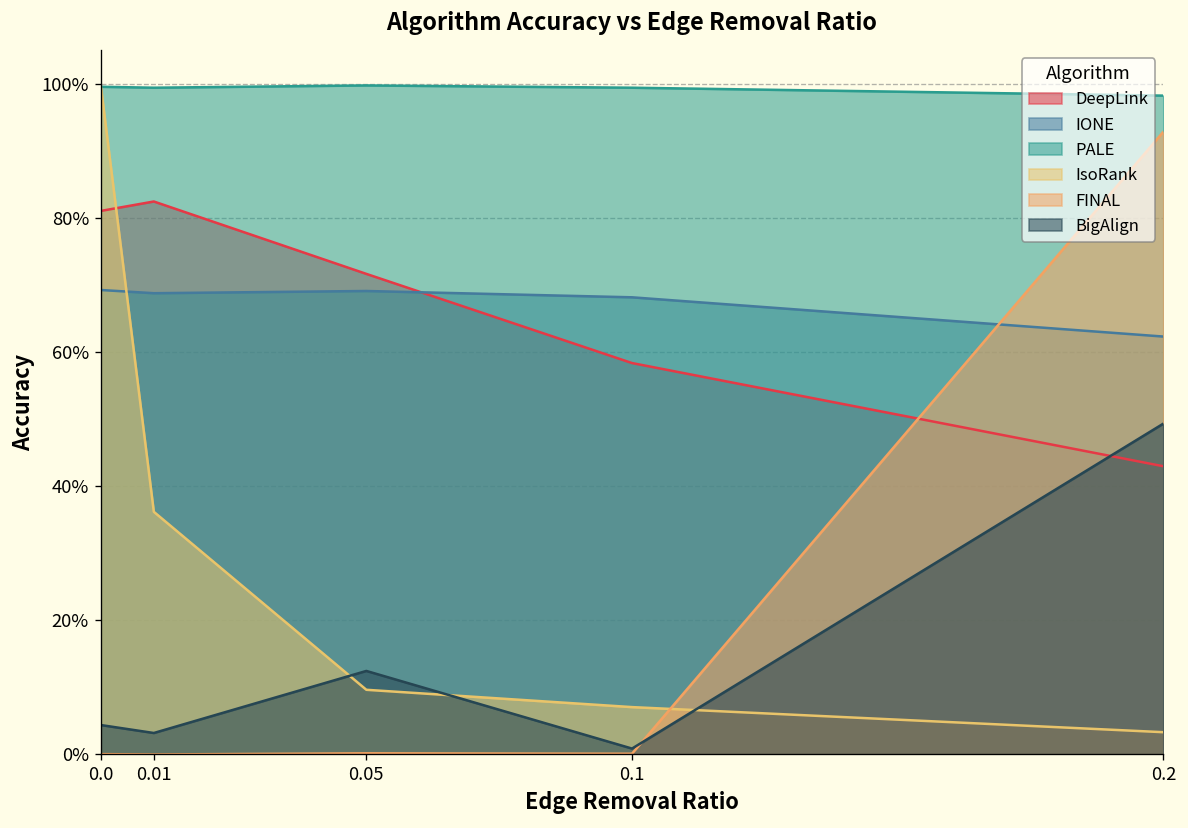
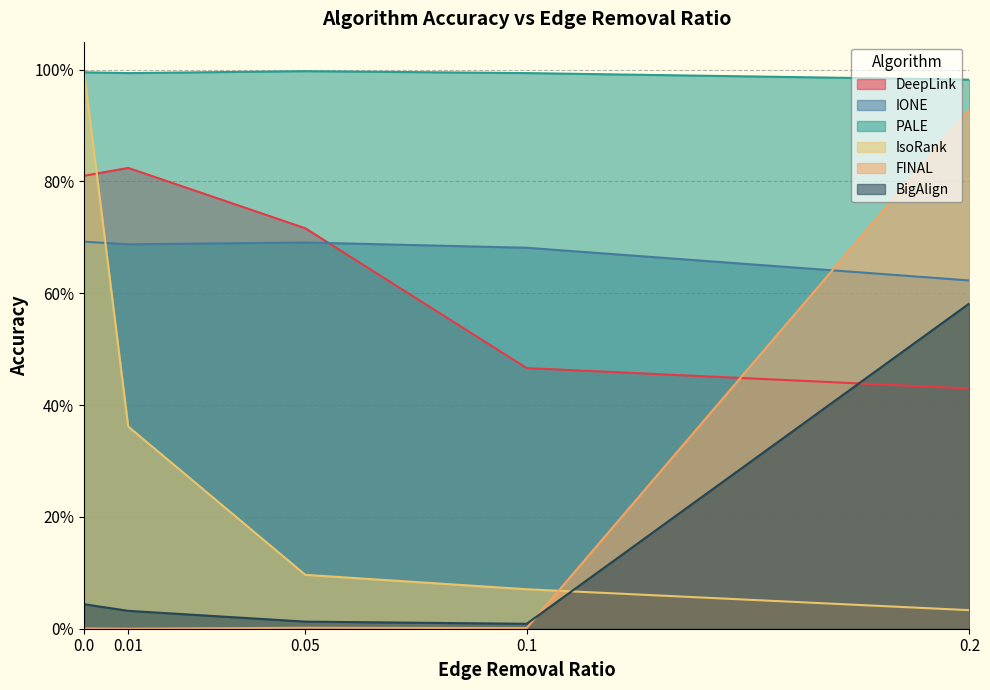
BigAlign, 0.05: 12% -> 1%
DeepLink, 0.1: 58% -> 47%
BigAlign, 0.2: 49% -> 58%
